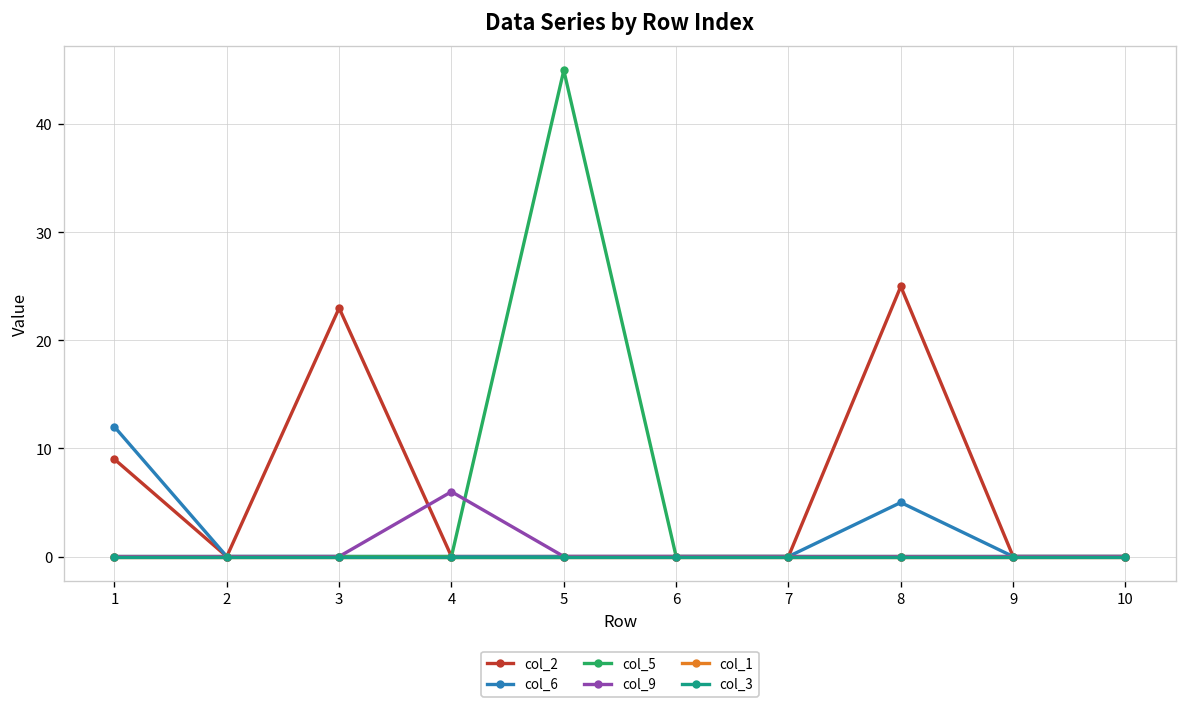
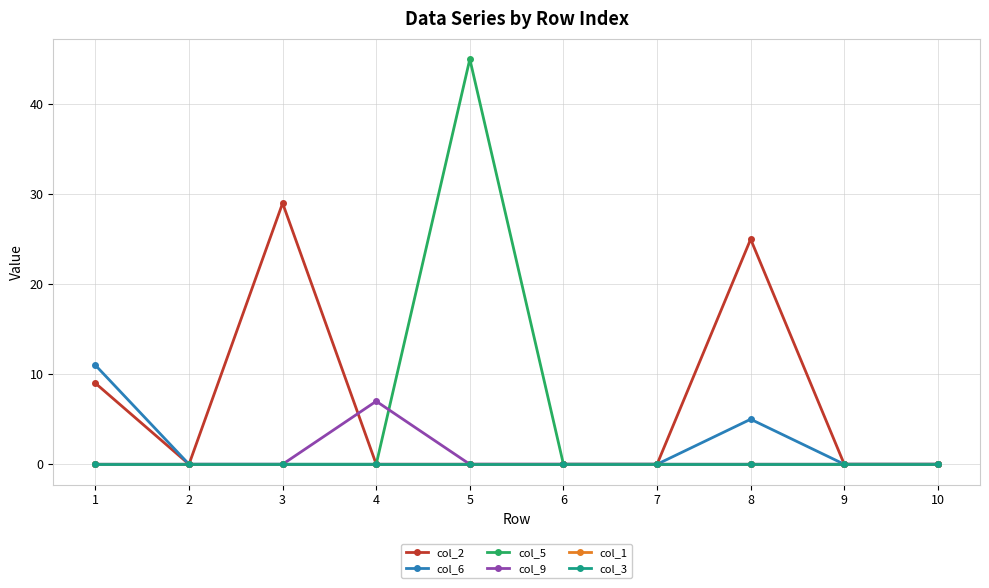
col_6, 1: 12 -> 11
col_2, 3: 23 -> 29
col_9, 4: 6 -> 7
